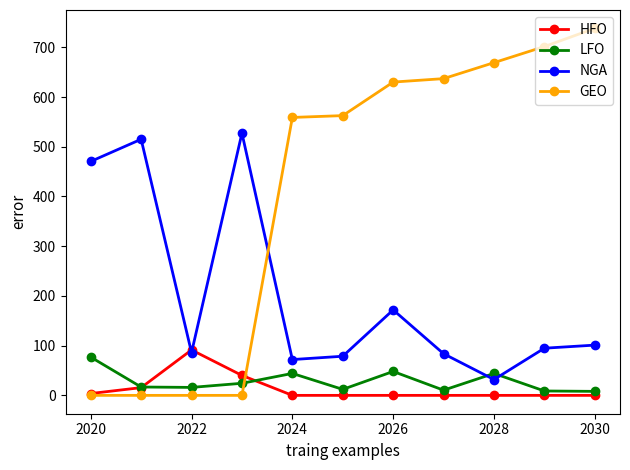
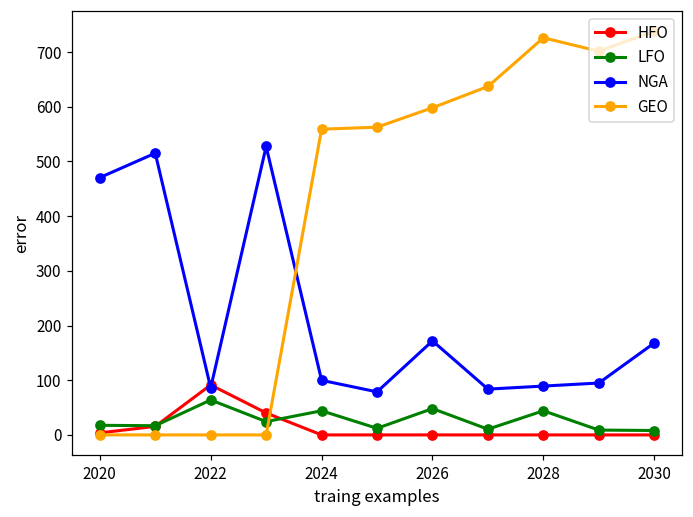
LFO, 2020: 80 -> 20
LFO, 2022: 20 -> 60
NGA, 2024: 70 -> 100
GEO, 2026: 630 -> 600
NGA, 2028: 30 -> 90
GEO, 2028: 670 -> 730
NGA, 2030: 100 -> 170
